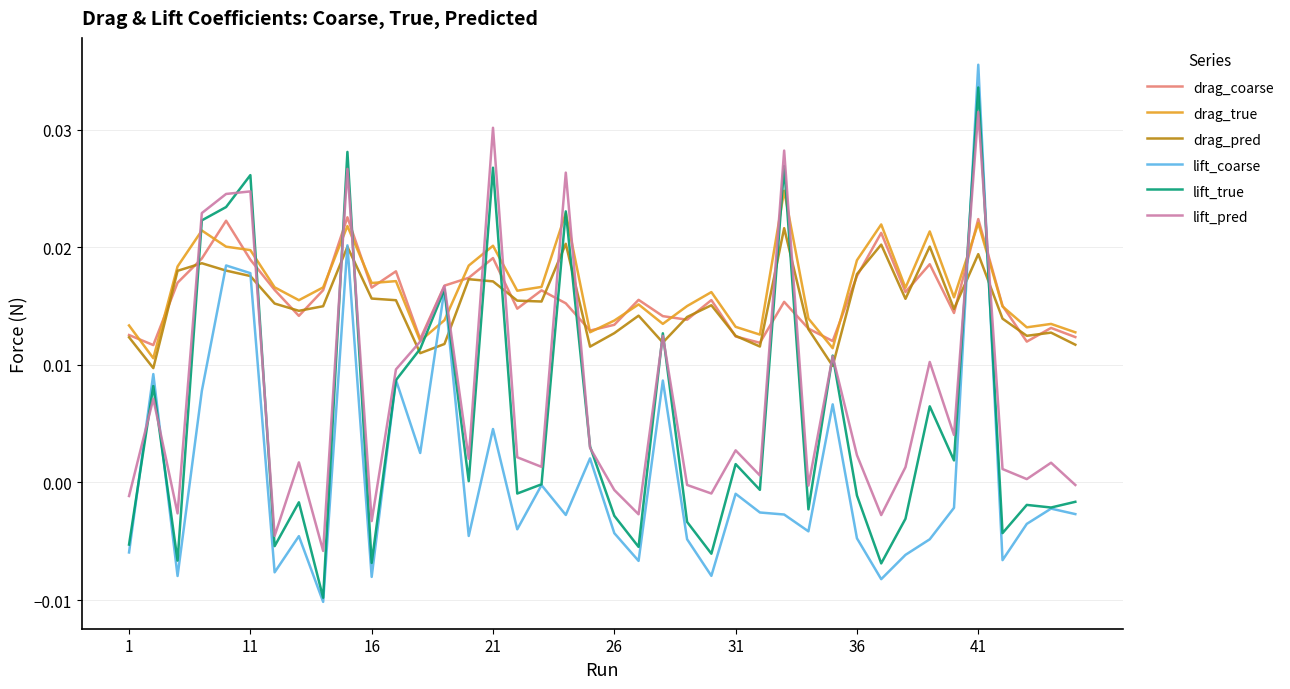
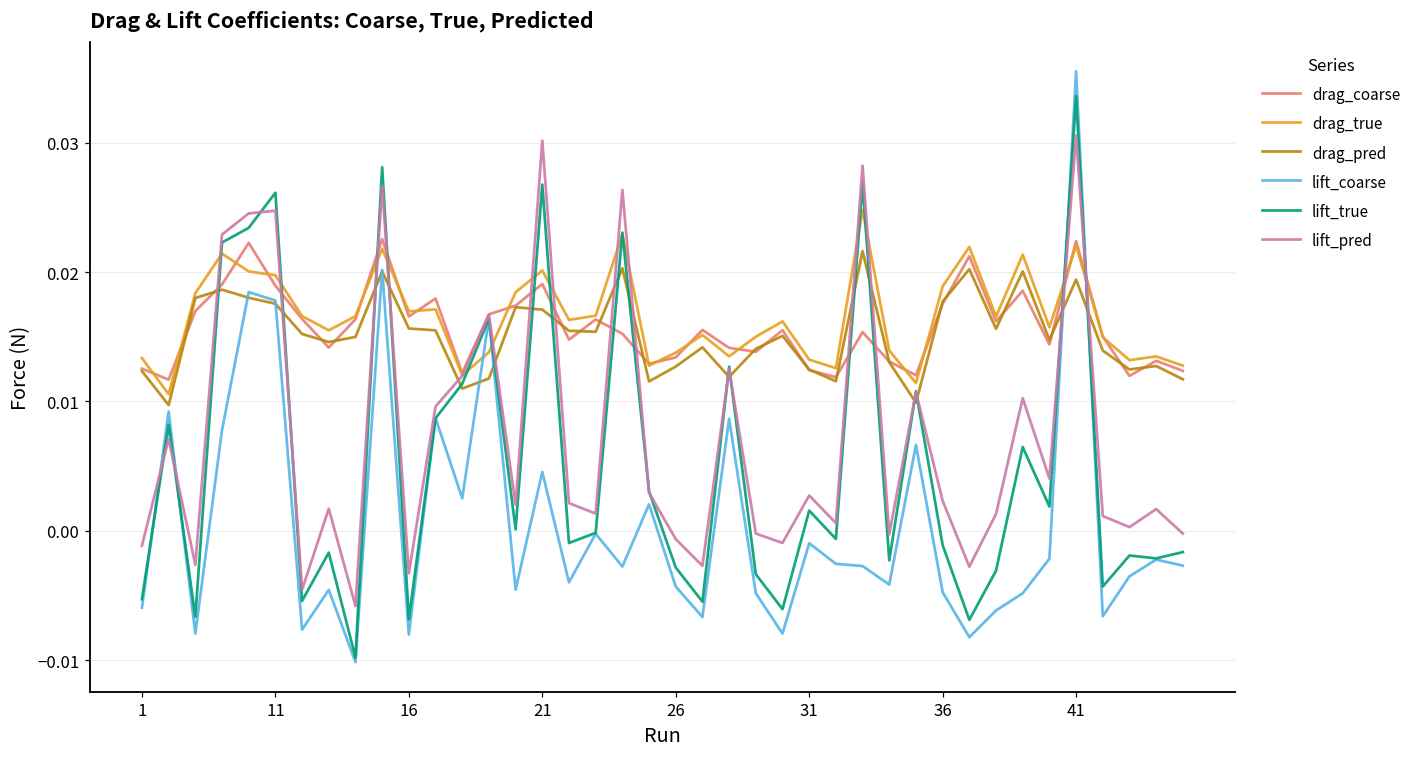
lift_pred, 41: 0.0315 -> 0.0305
